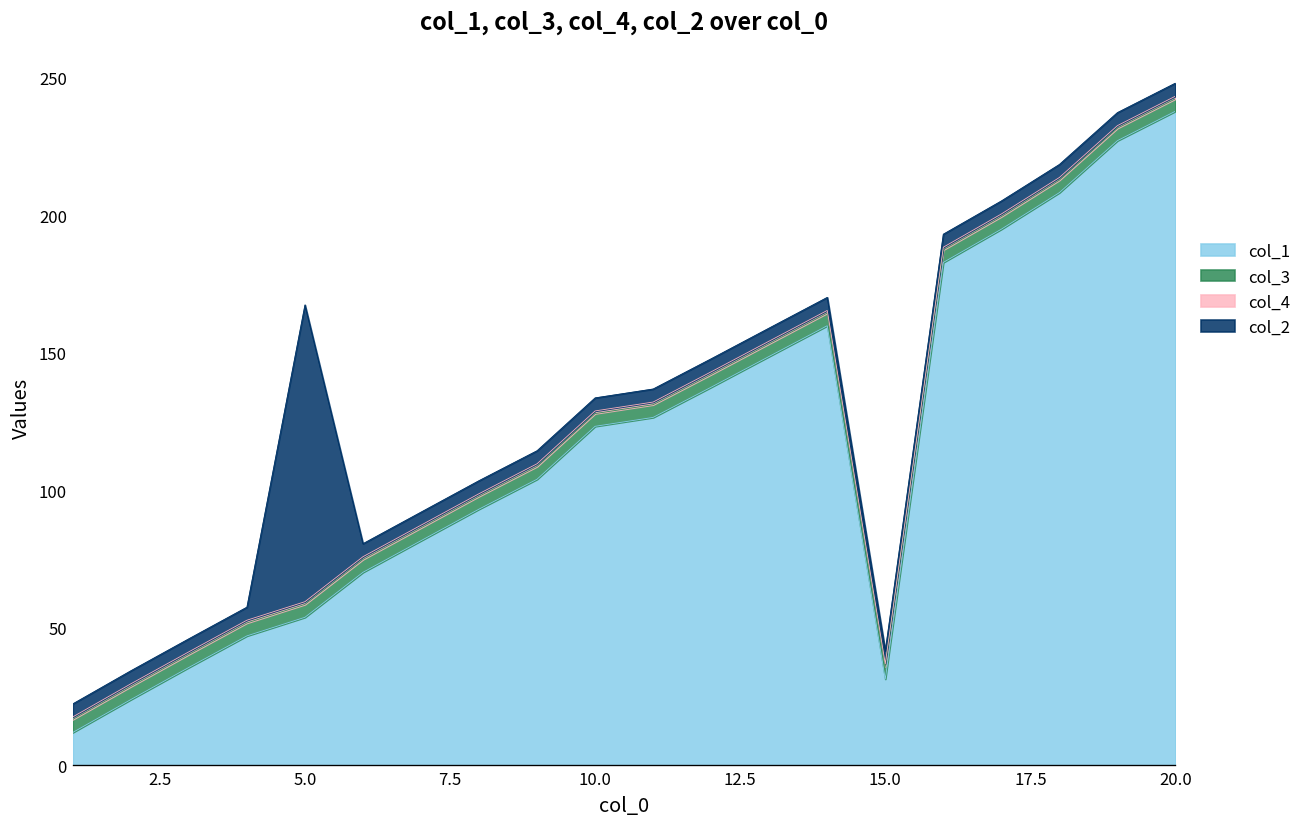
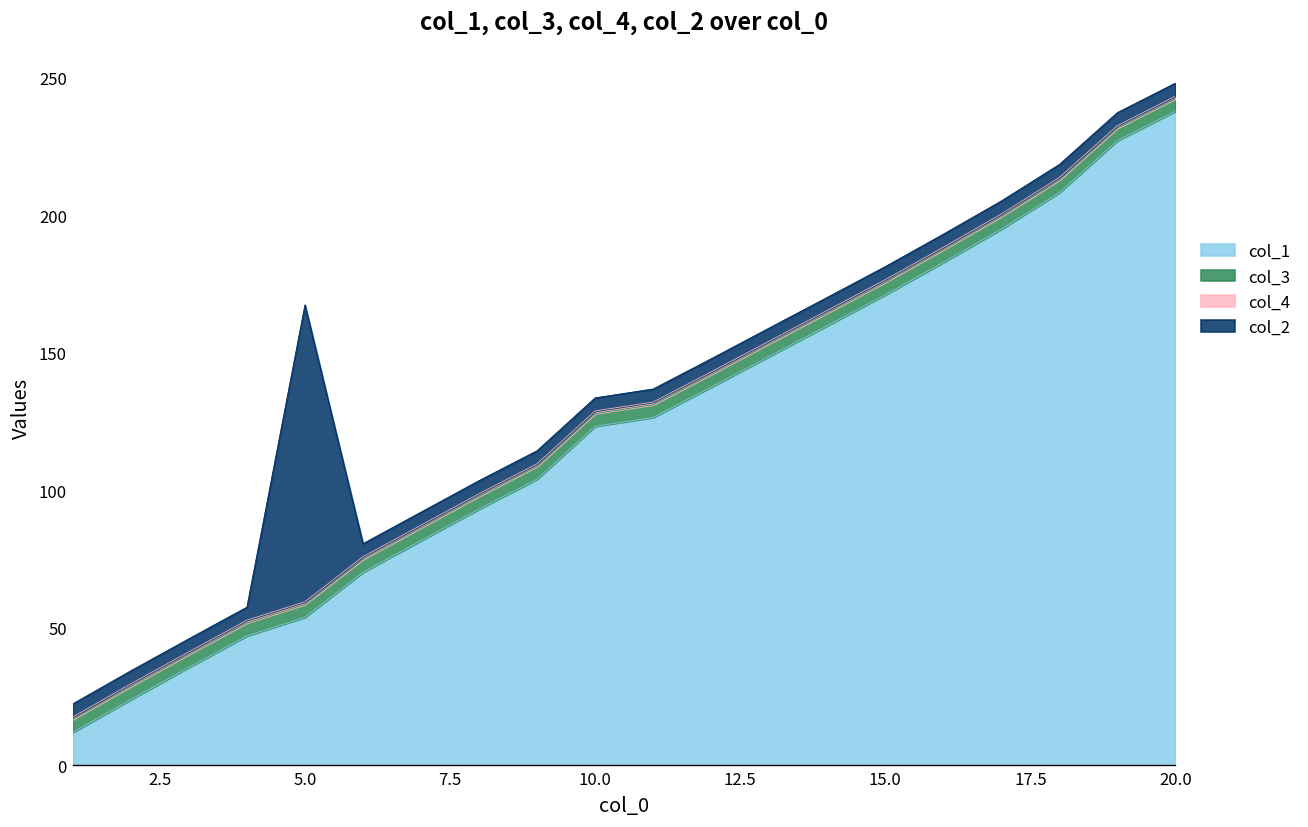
col_1, 15.0: 31 -> 171
